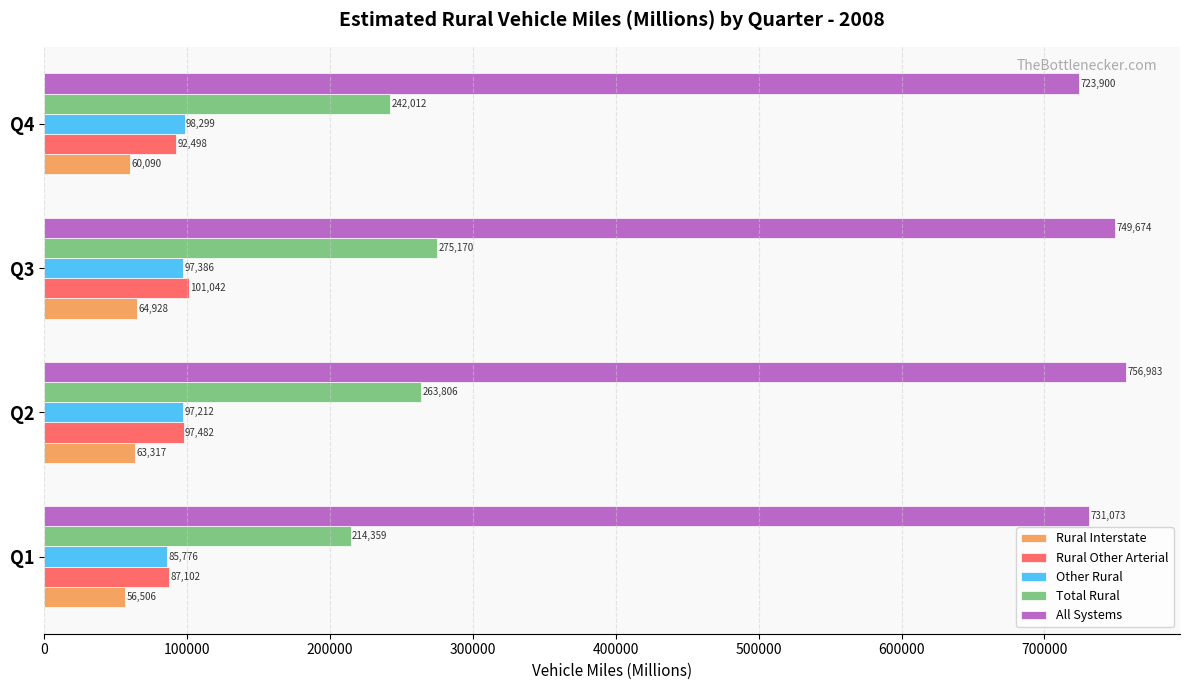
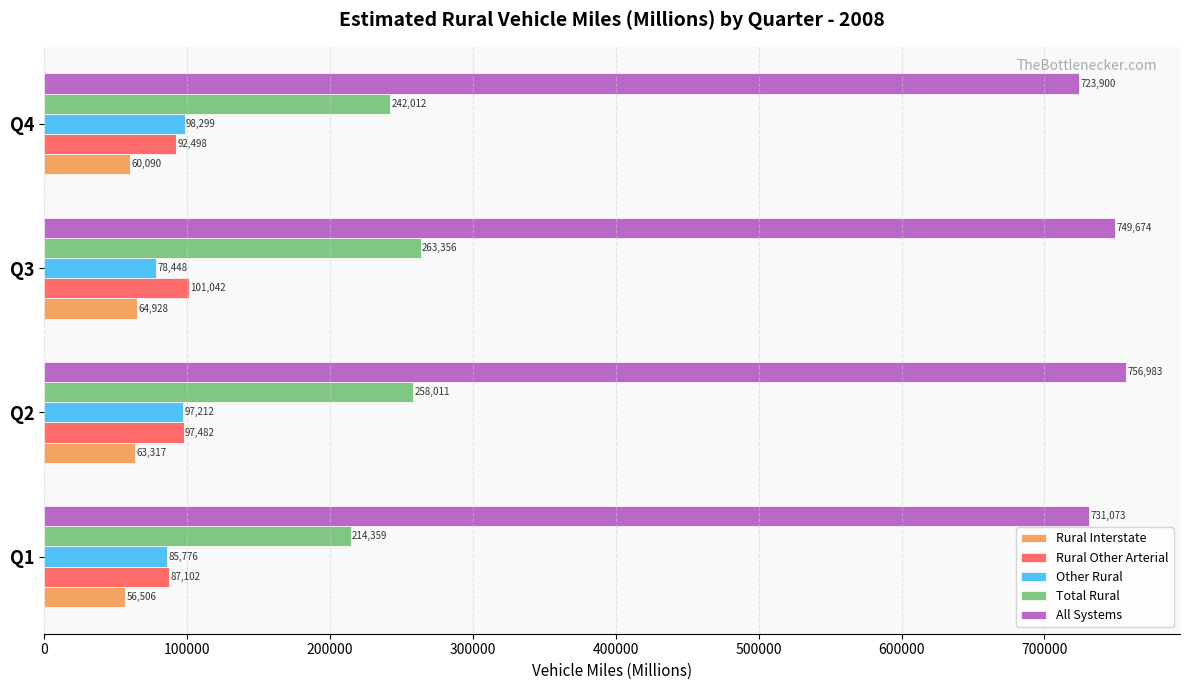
Total Rural, Q3: 275,170 -> 263,356
Other Rural, Q3: 97,386 -> 78,448
Total Rural, Q2: 263,806 -> 258,011
